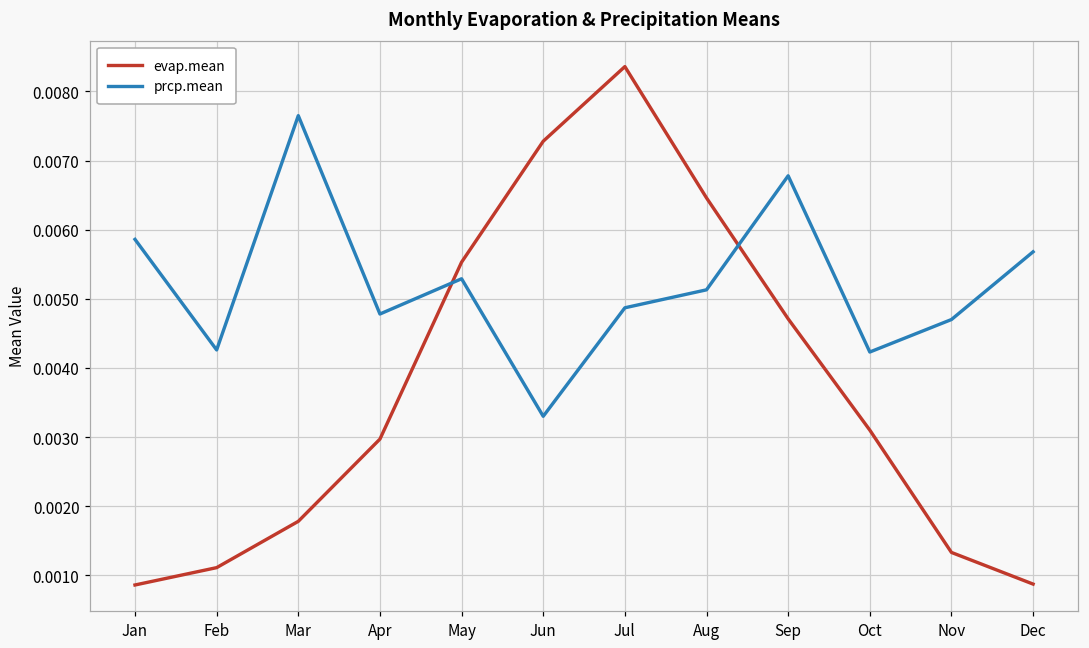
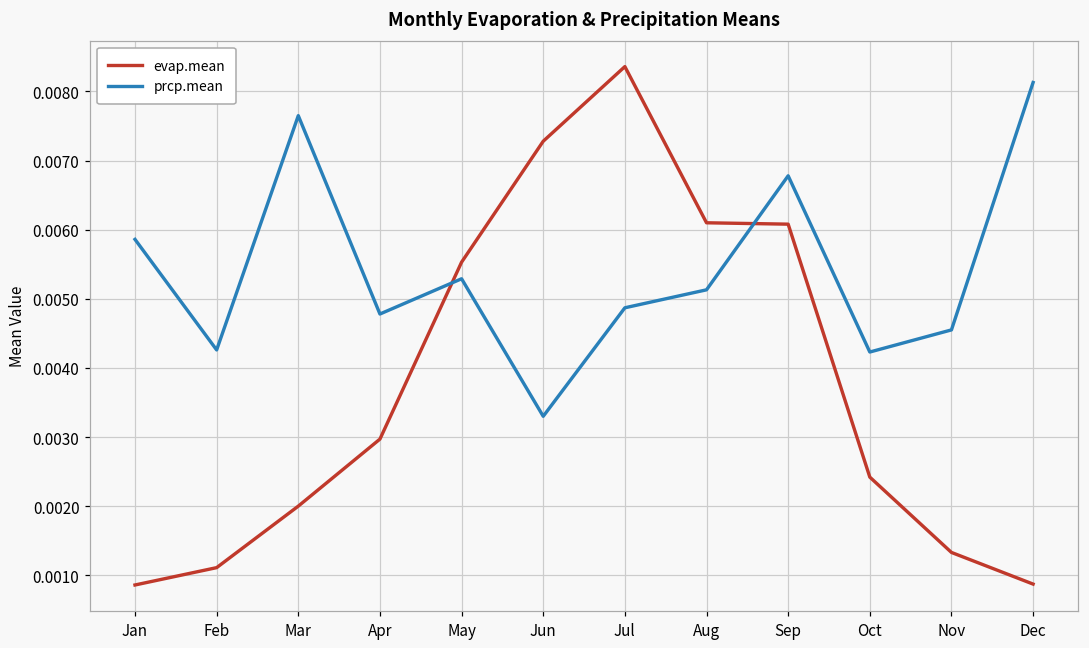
evap.mean, Mar: 0.0018 -> 0.0020
evap.mean, Aug: 0.0065 -> 0.0061
evap.mean, Sep: 0.0047 -> 0.0061
evap.mean, Oct: 0.0031 -> 0.0024
prcp.mean, Nov: 0.0047 -> 0.0046
prcp.mean, Dec: 0.0057 -> 0.0081
